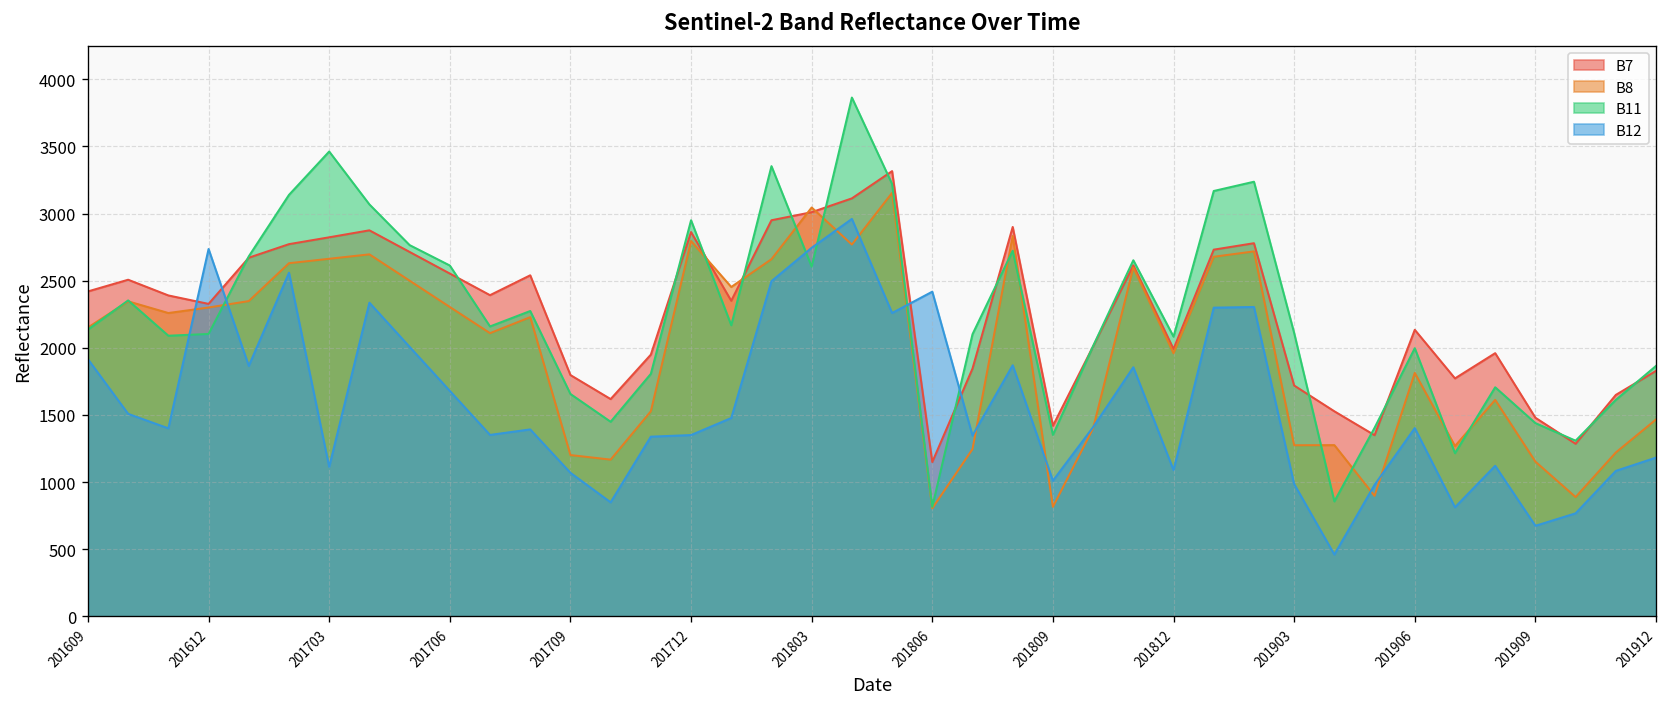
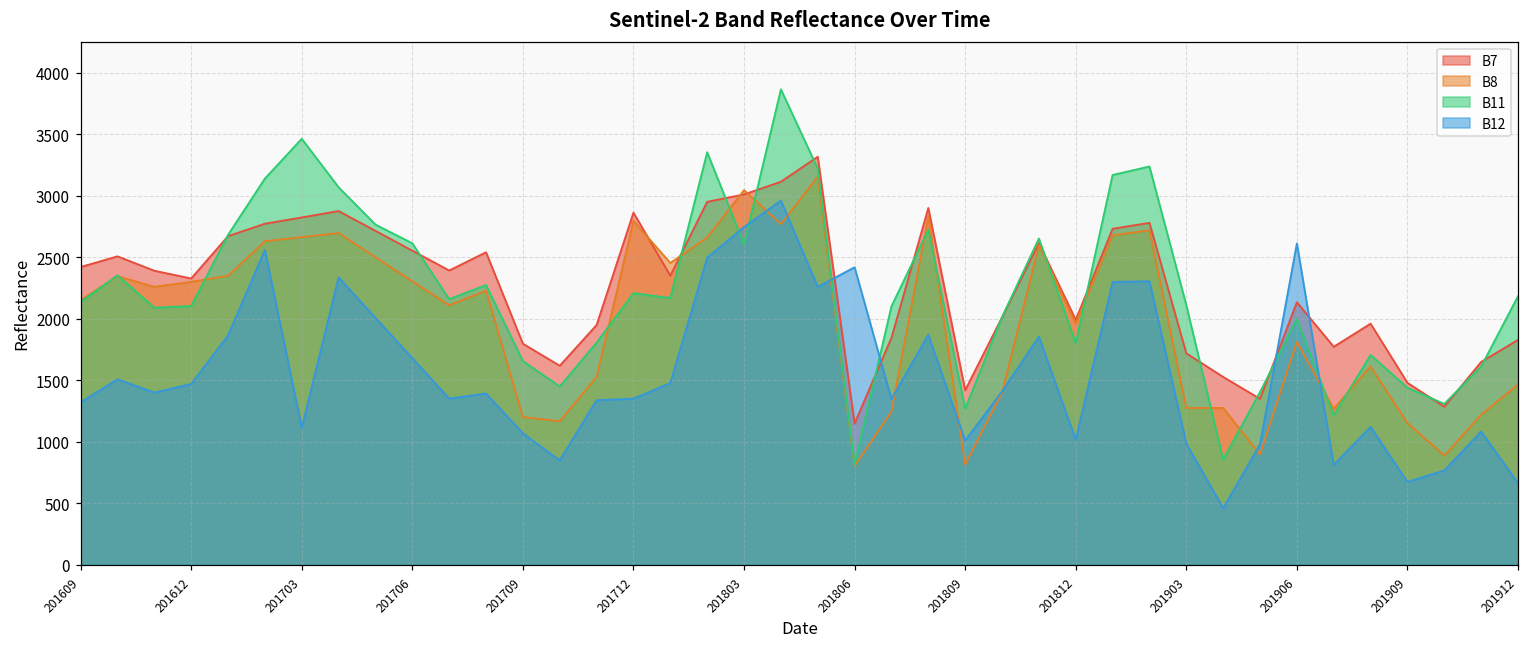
B12, 201609: 1920 -> 1320
B12, 201612: 2740 -> 1470
B11, 201712: 2950 -> 2210
B11, 201809: 1350 -> 1270
B11, 201812: 2080 -> 1800
B12, 201812: 1090 -> 1020
B12, 201906: 1400 -> 2610
B11, 201912: 1870 -> 2180
B12, 201912: 1180 -> 660
